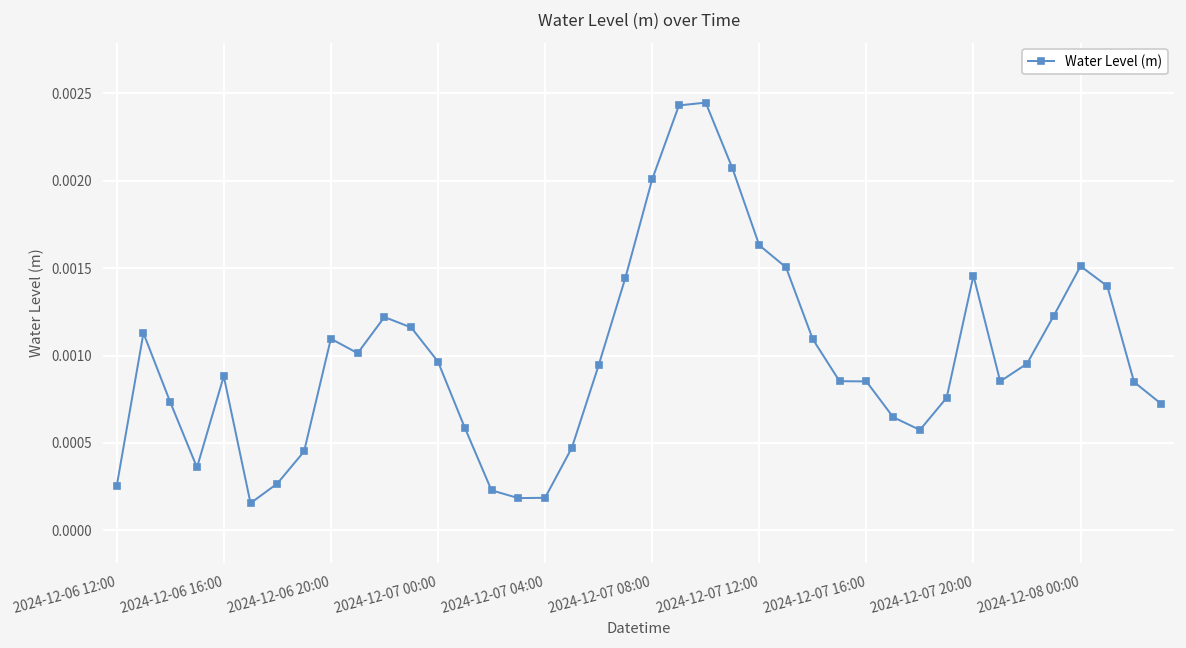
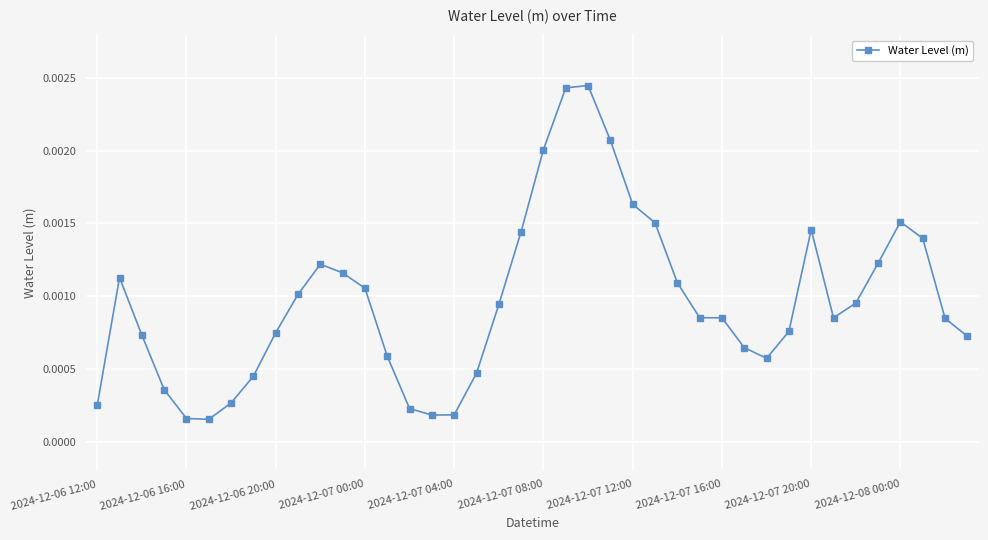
2024-12-06 16:00: 0.00088 -> 0.00016
2024-12-06 20:00: 0.00110 -> 0.00075
2024-12-07 00:00: 0.00097 -> 0.00106
